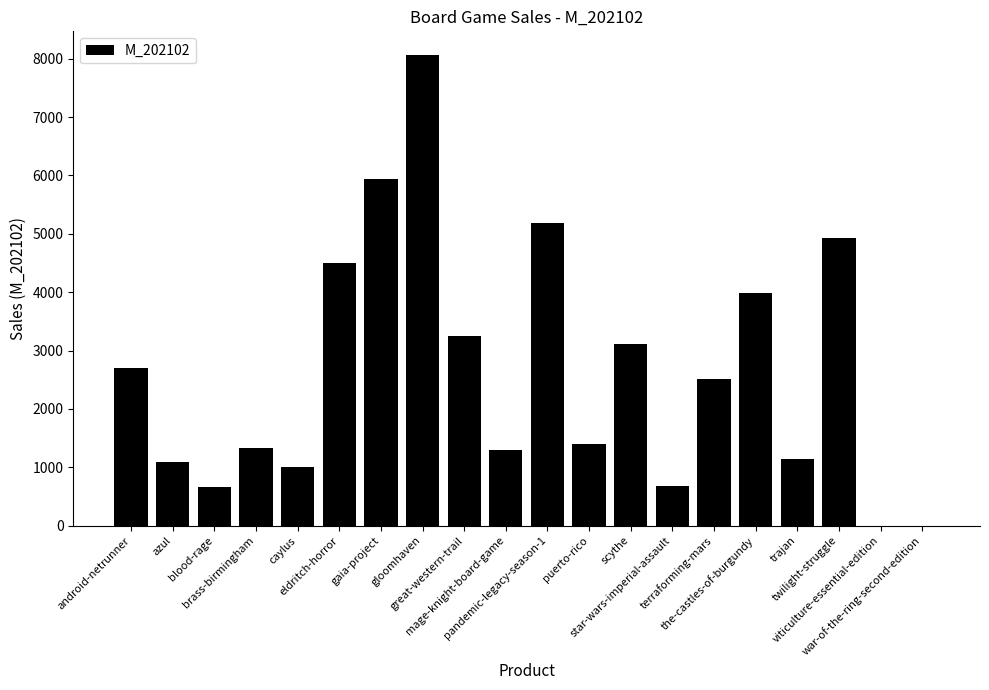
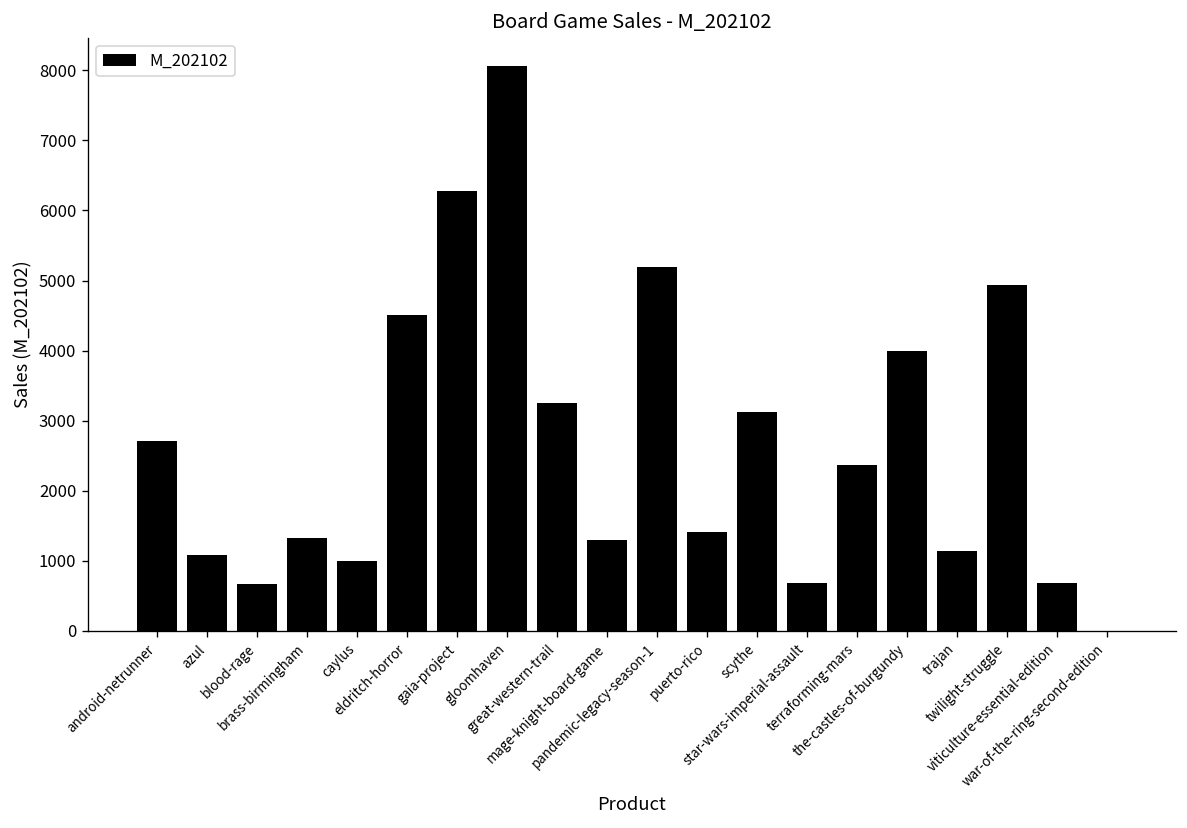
gaia-project: 5900 -> 6300
terraforming-mars: 2500 -> 2400
viticulture-essential-edition: 0 -> 700
